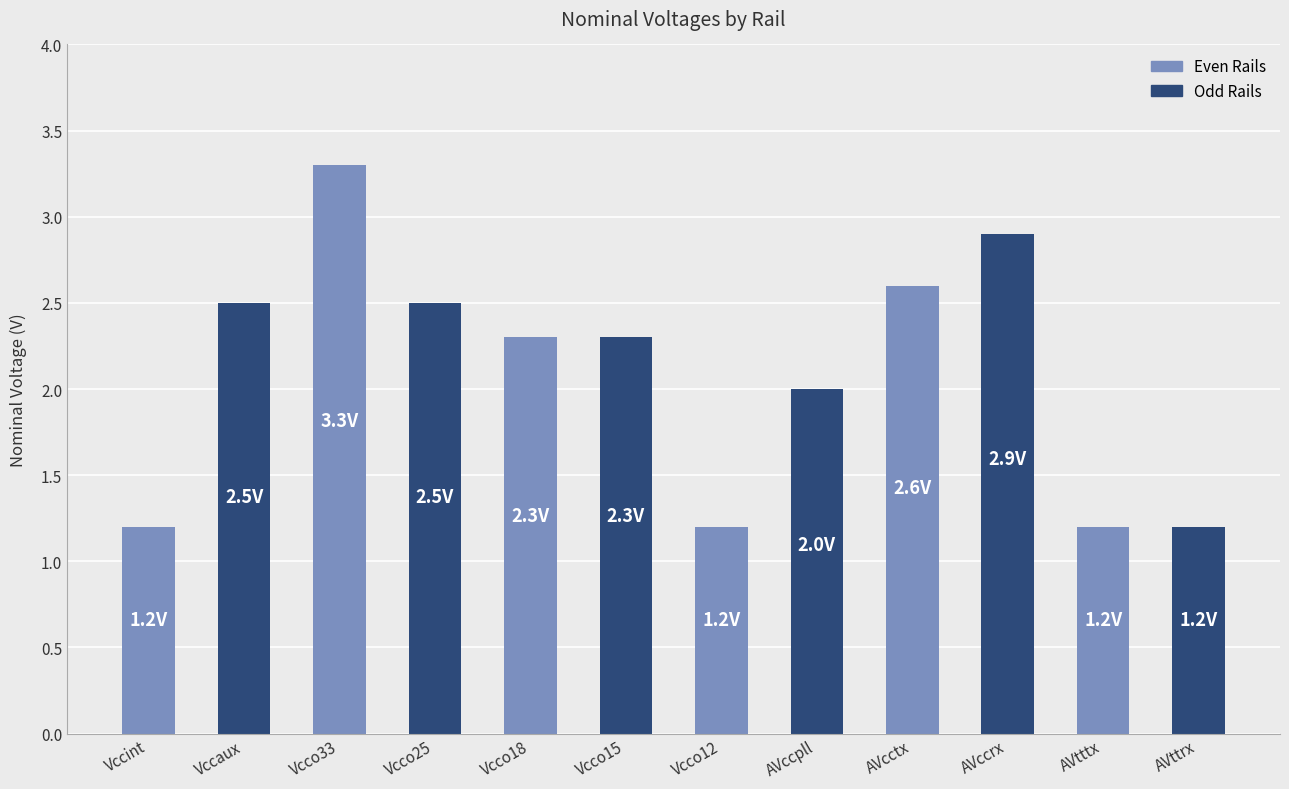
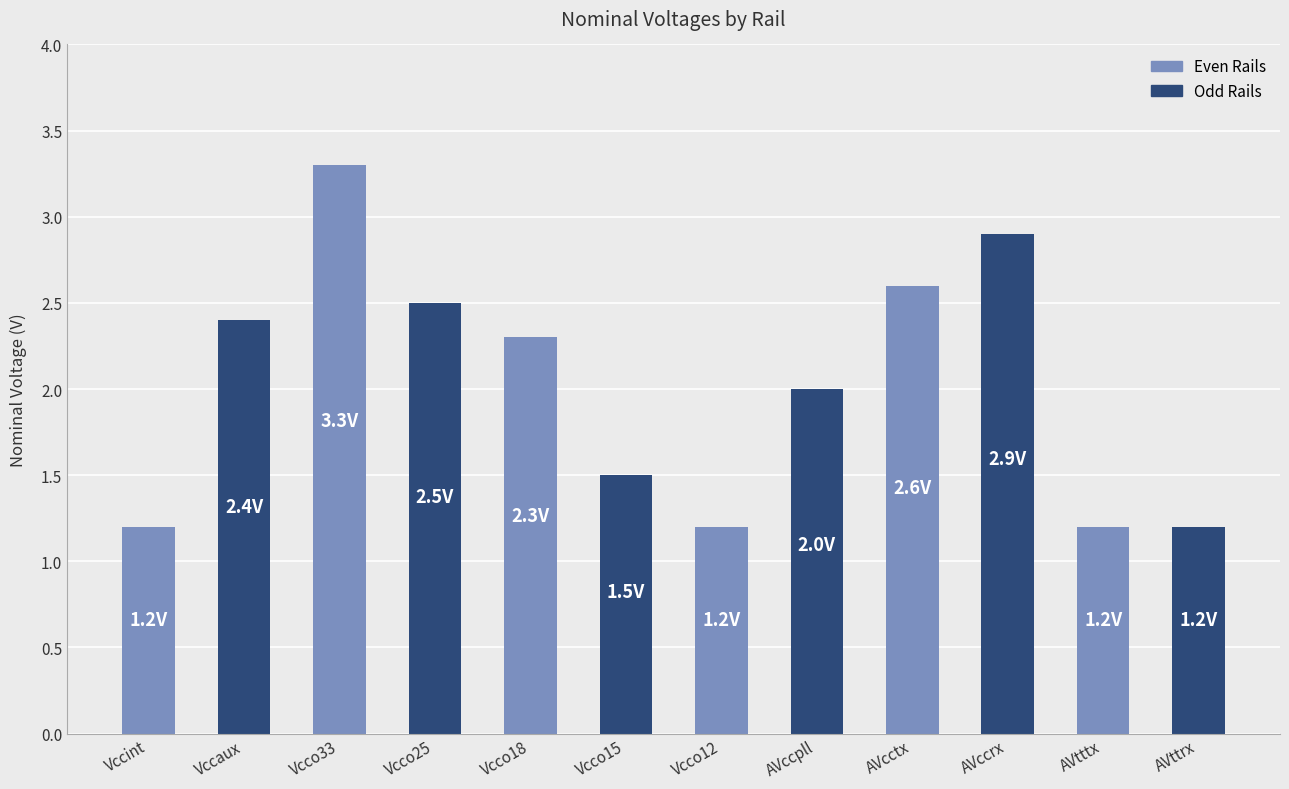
Vccaux: 2.5V -> 2.4V
Vcco15: 2.3V -> 1.5V
